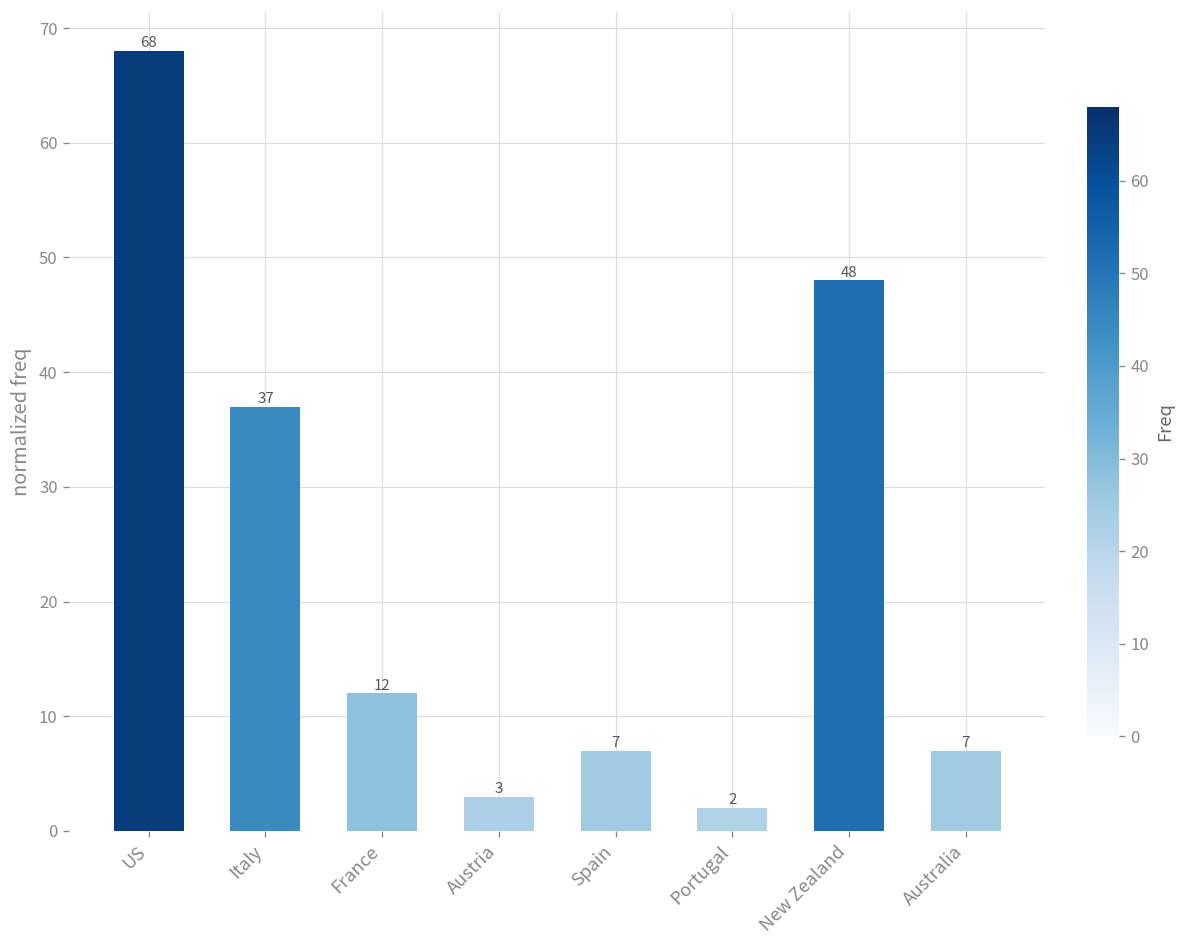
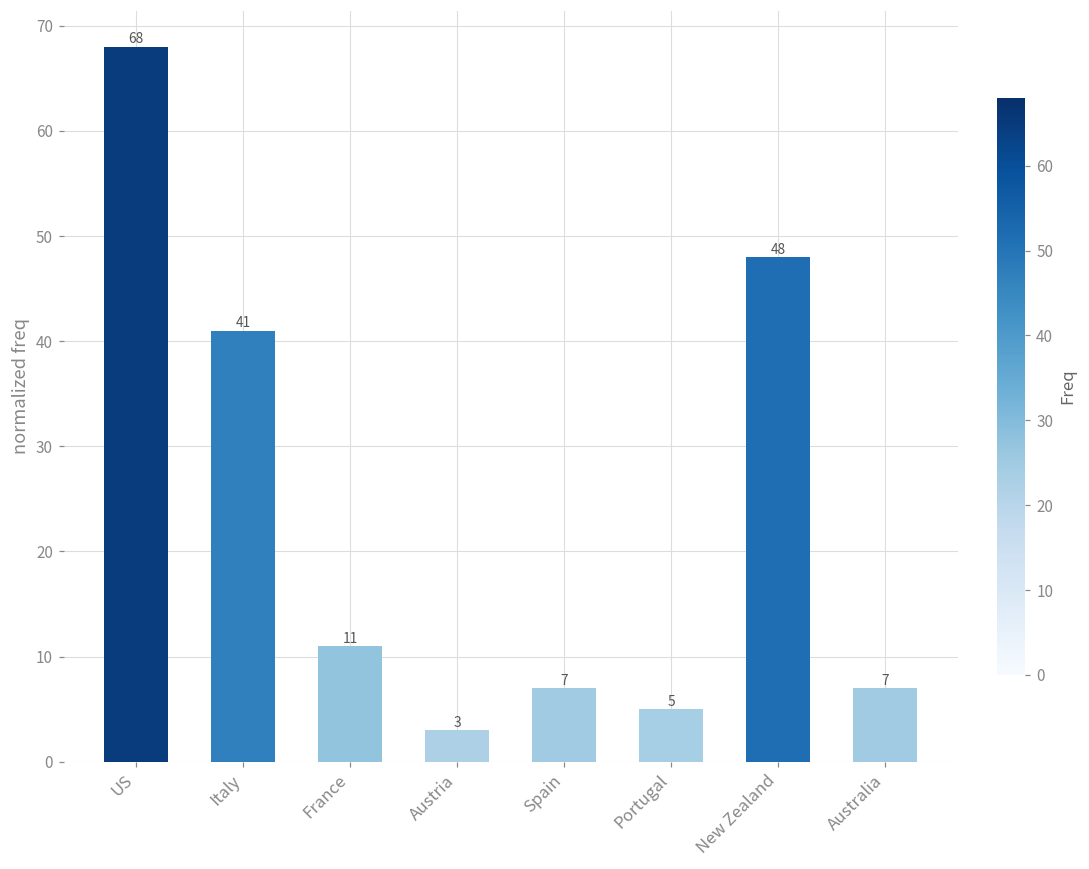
Italy: 37 -> 41
France: 12 -> 11
Portugal: 2 -> 5
